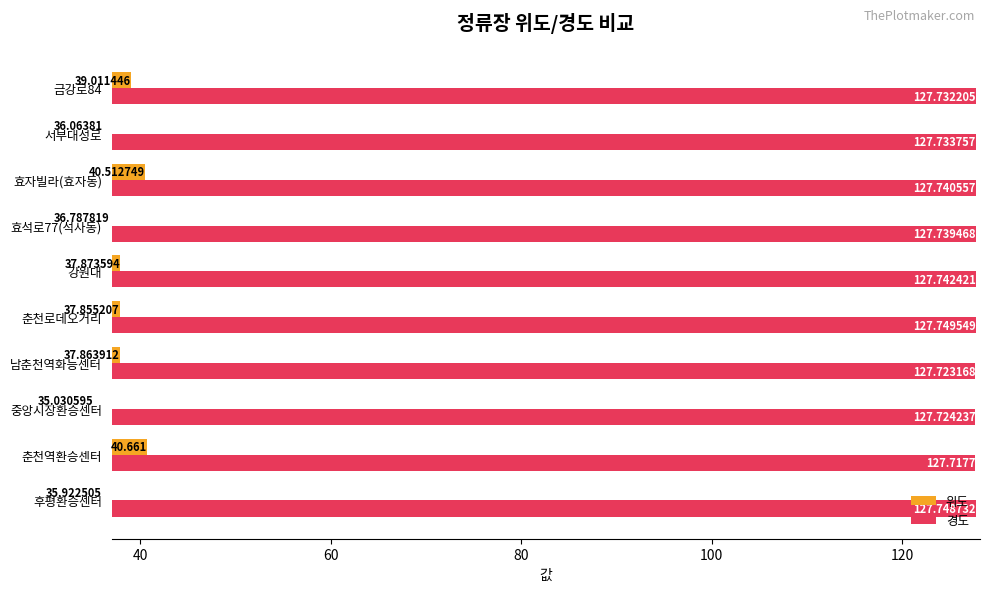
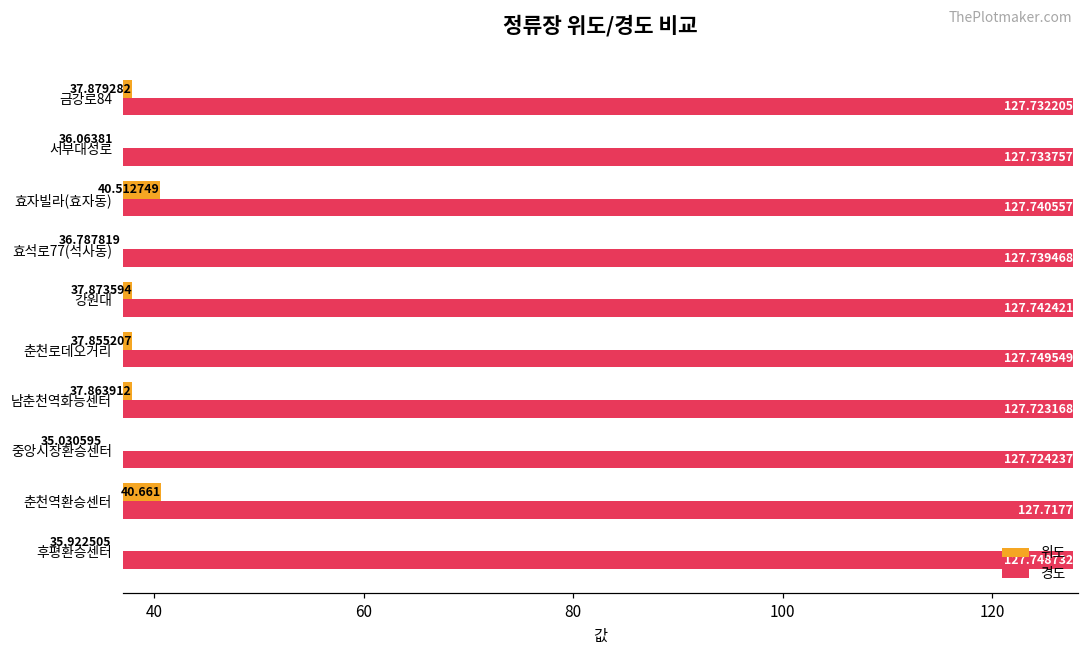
위도, 금강로84: 39.011446 -> 37.879282
